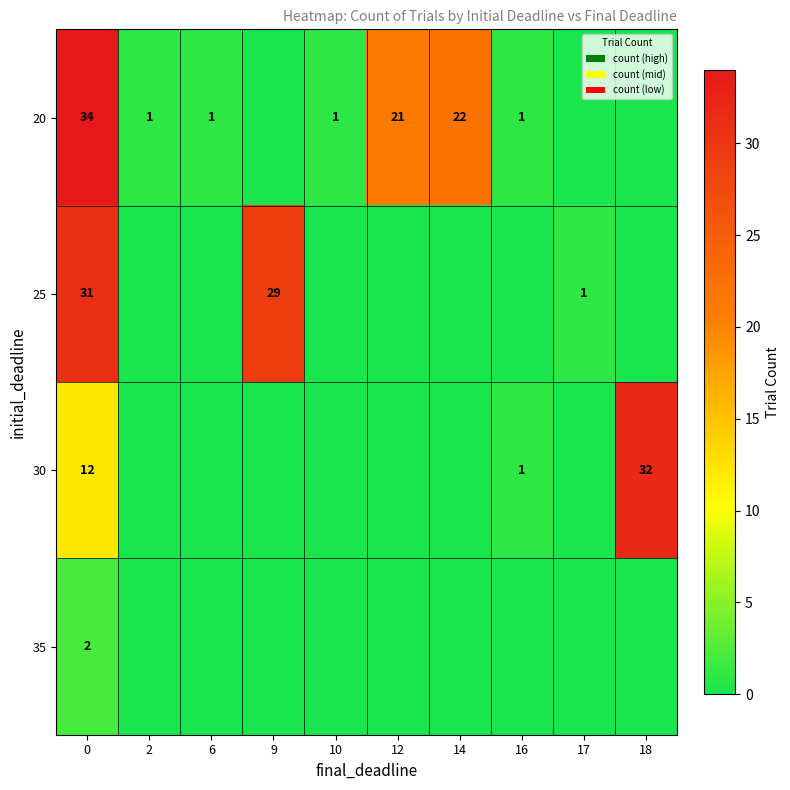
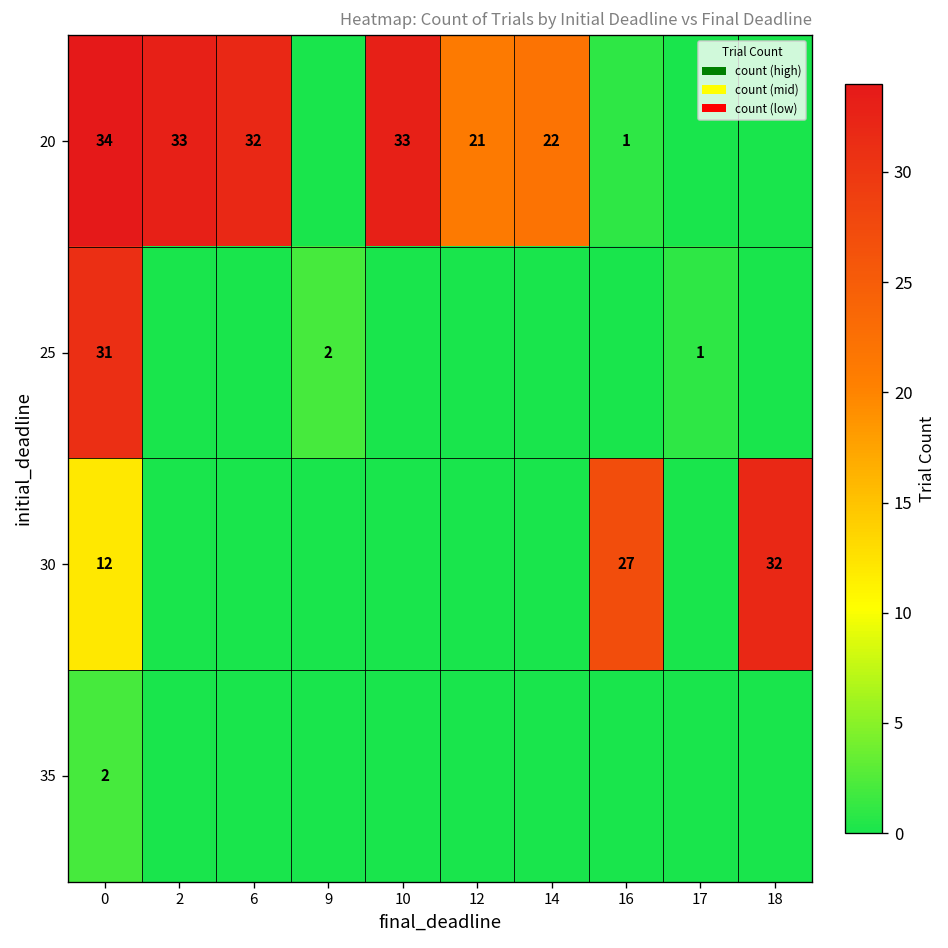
20, 2: 1 -> 33
20, 6: 1 -> 32
20, 10: 1 -> 33
25, 9: 29 -> 2
30, 16: 1 -> 27
